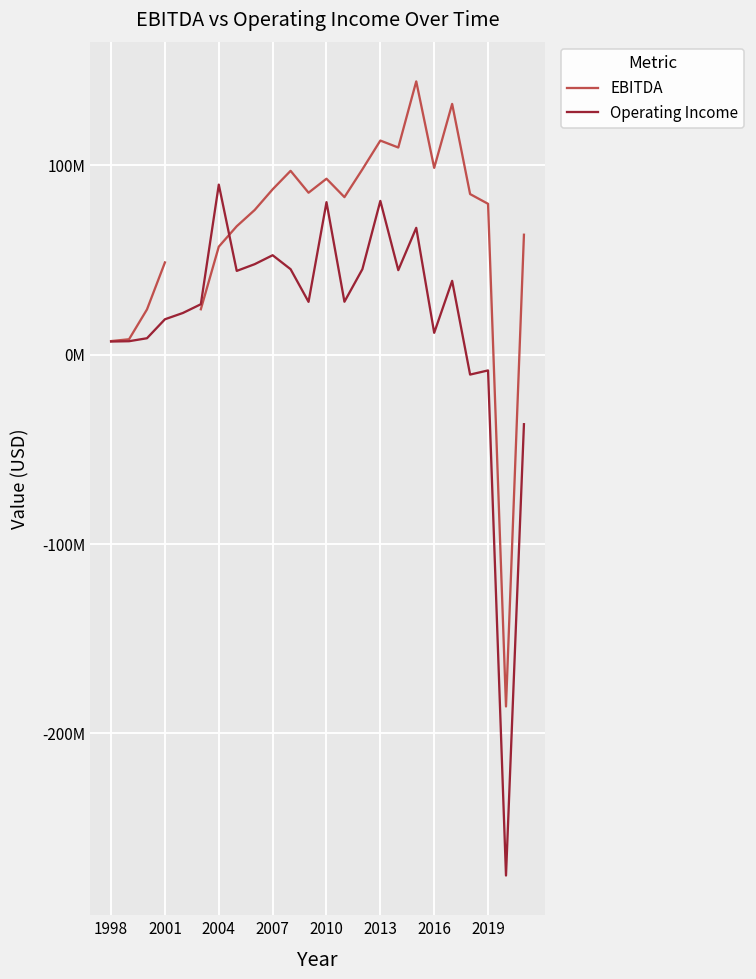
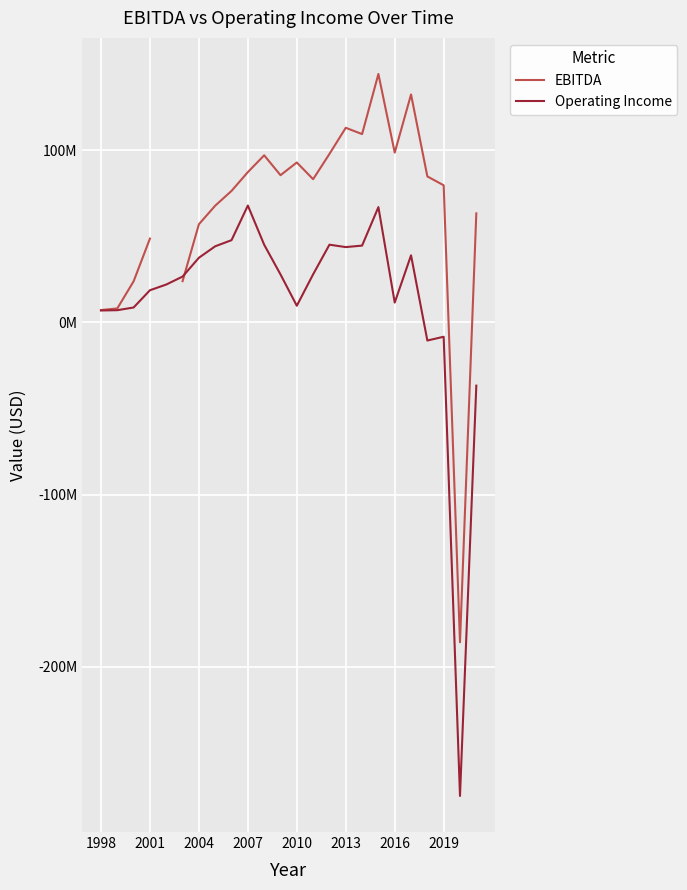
Operating Income, 2004: 90000000 -> 38000000
Operating Income, 2007: 53000000 -> 68000000
Operating Income, 2010: 81000000 -> 10000000
Operating Income, 2013: 81000000 -> 44000000
